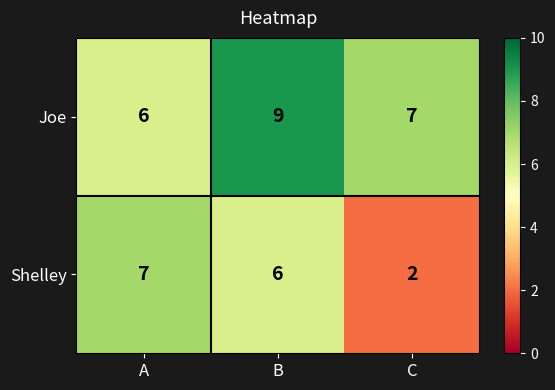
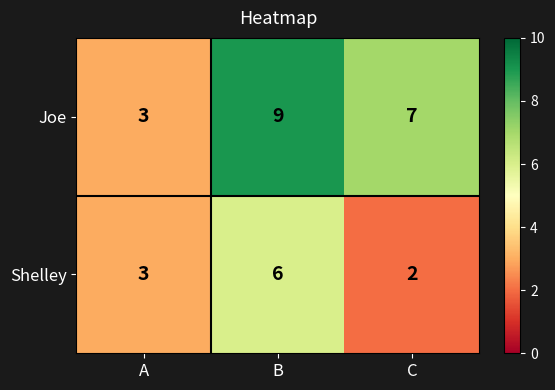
Joe, A: 6 -> 3
Shelley, A: 7 -> 3
